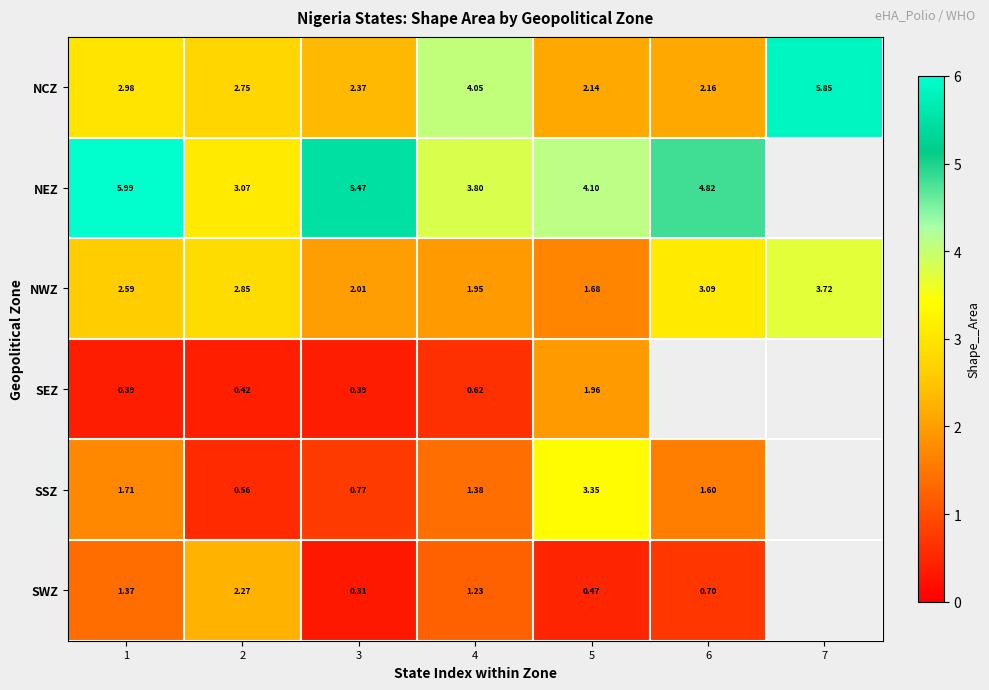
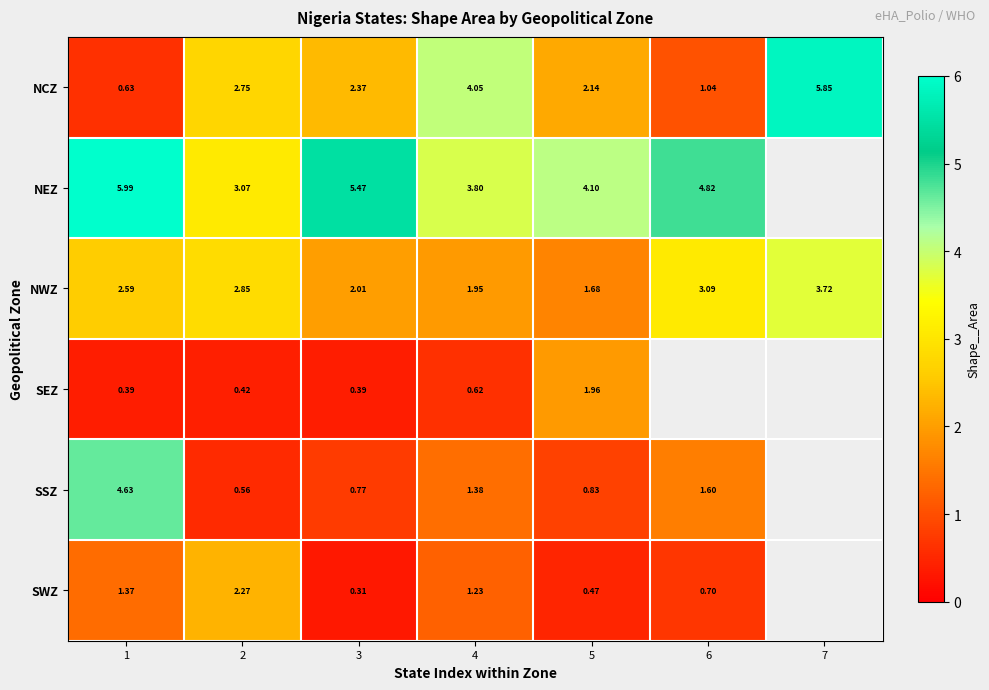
NCZ, 1: 2.98 -> 0.63
NCZ, 6: 2.16 -> 1.04
SSZ, 1: 1.71 -> 4.63
SSZ, 5: 3.35 -> 0.83
